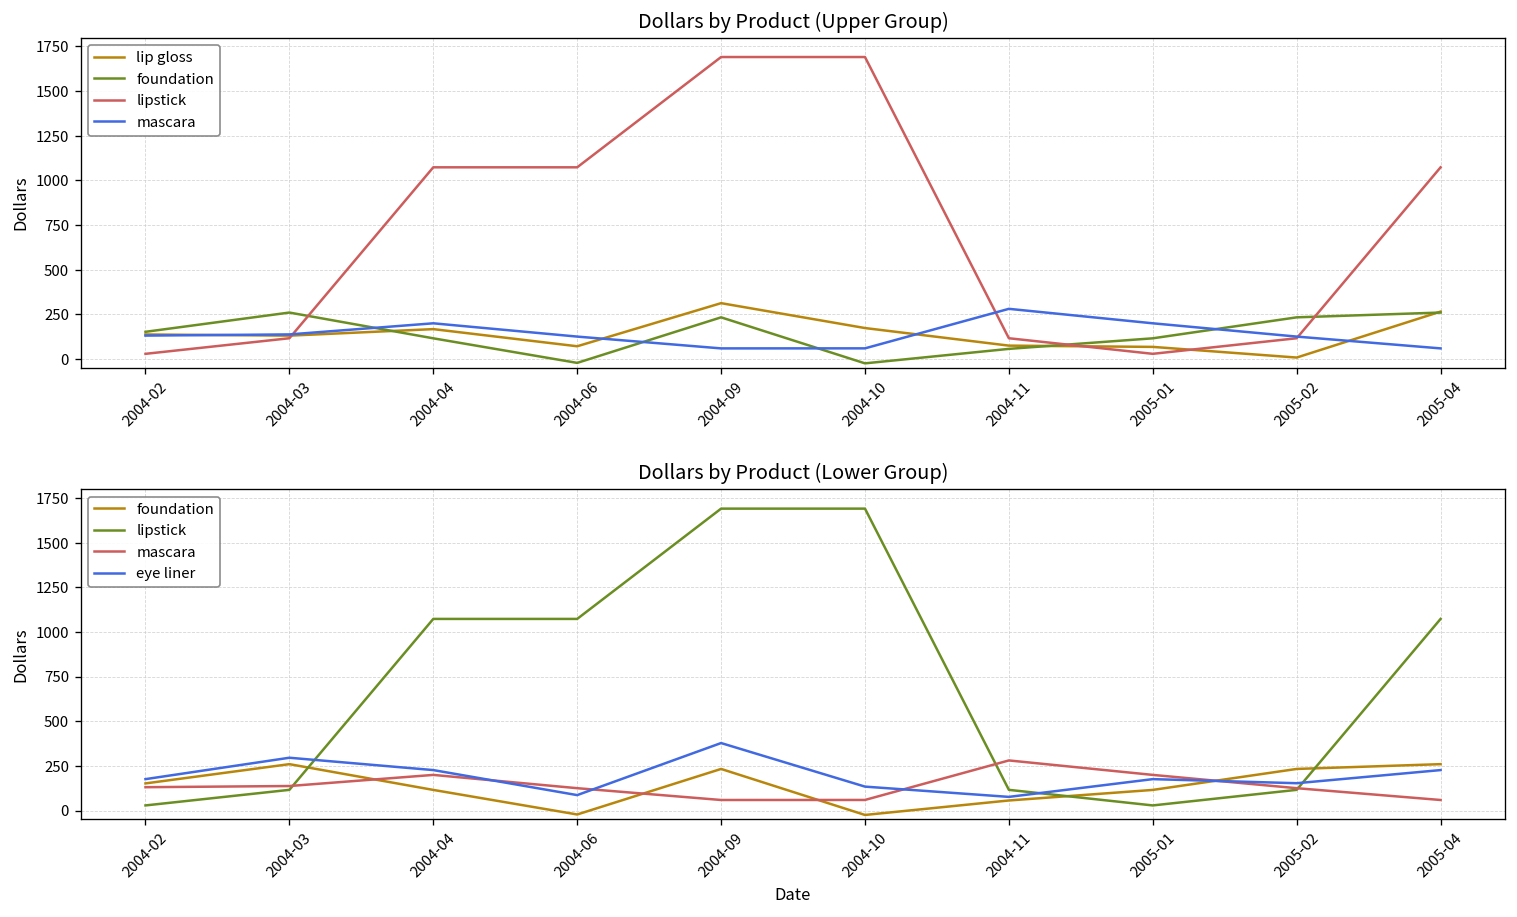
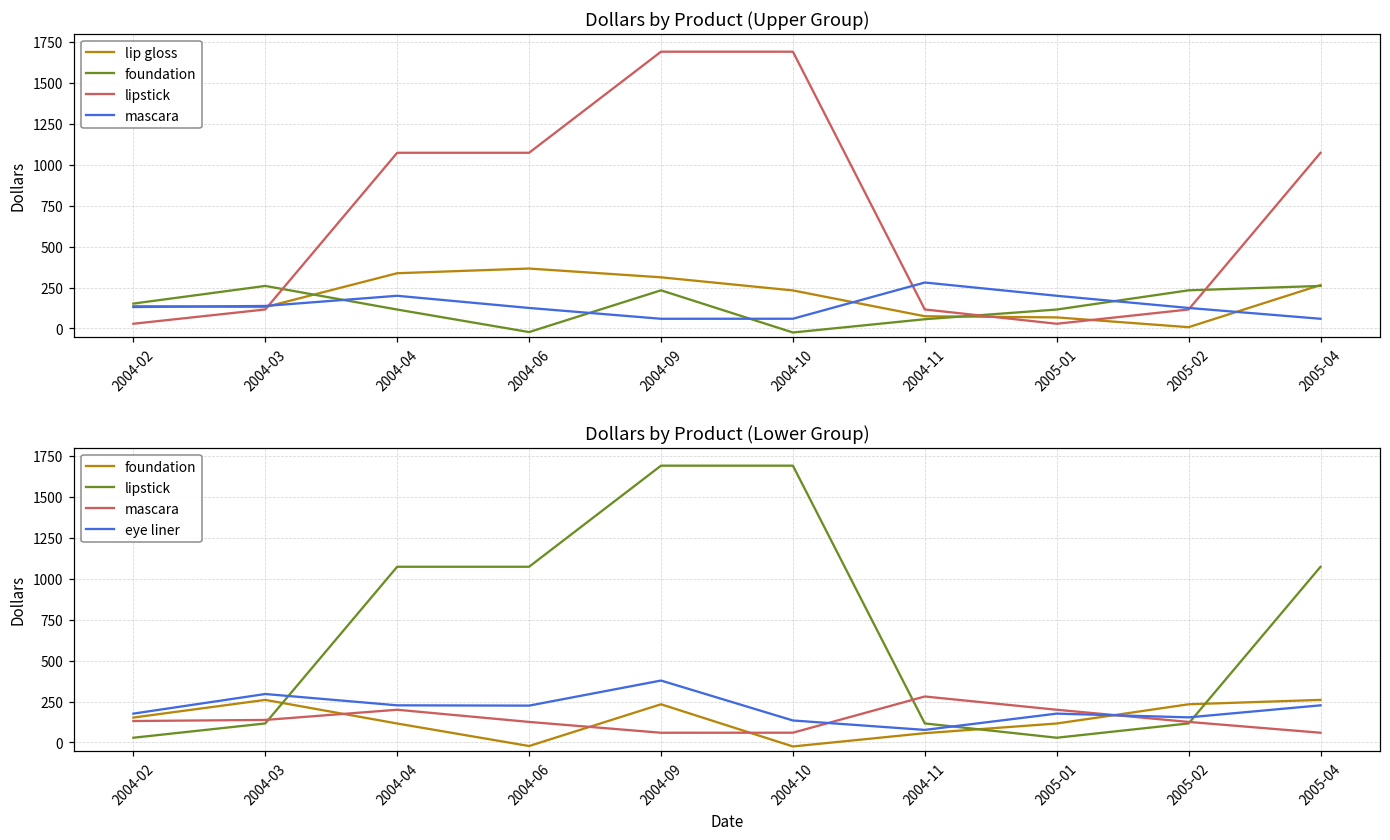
Dollars by Product (Upper Group), lip gloss, 2004-04: 170 -> 340
Dollars by Product (Upper Group), lip gloss, 2004-06: 70 -> 370
Dollars by Product (Upper Group), lip gloss, 2004-10: 170 -> 230
Dollars by Product (Lower Group), eye liner, 2004-06: 90 -> 220
